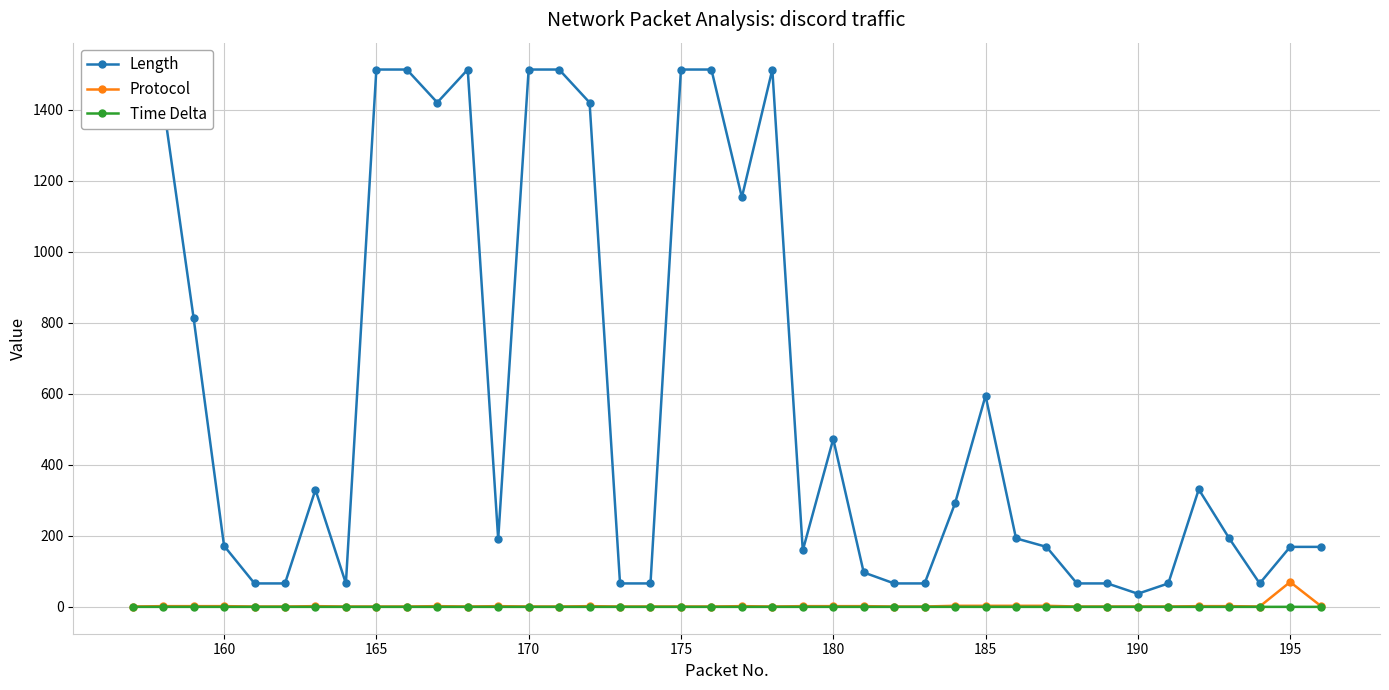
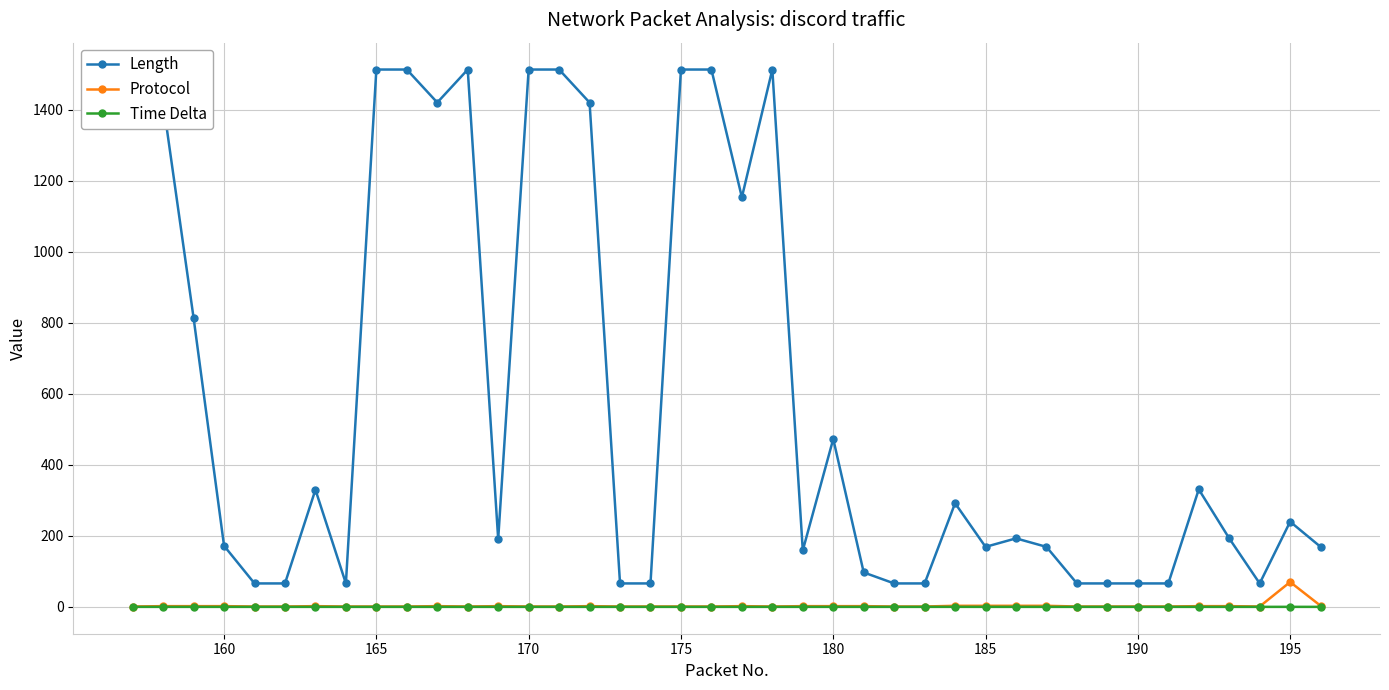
Length, 185: 600 -> 170
Length, 190: 40 -> 70
Length, 195: 170 -> 240
